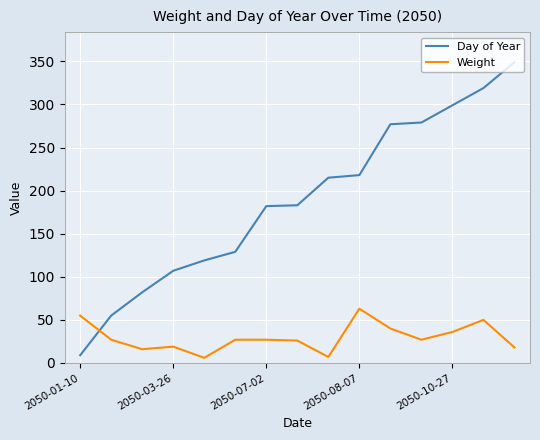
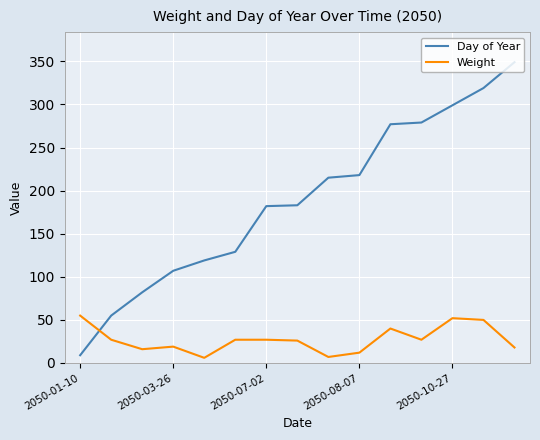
Weight, 2050-08-07: 60 -> 10
Weight, 2050-10-27: 40 -> 50
